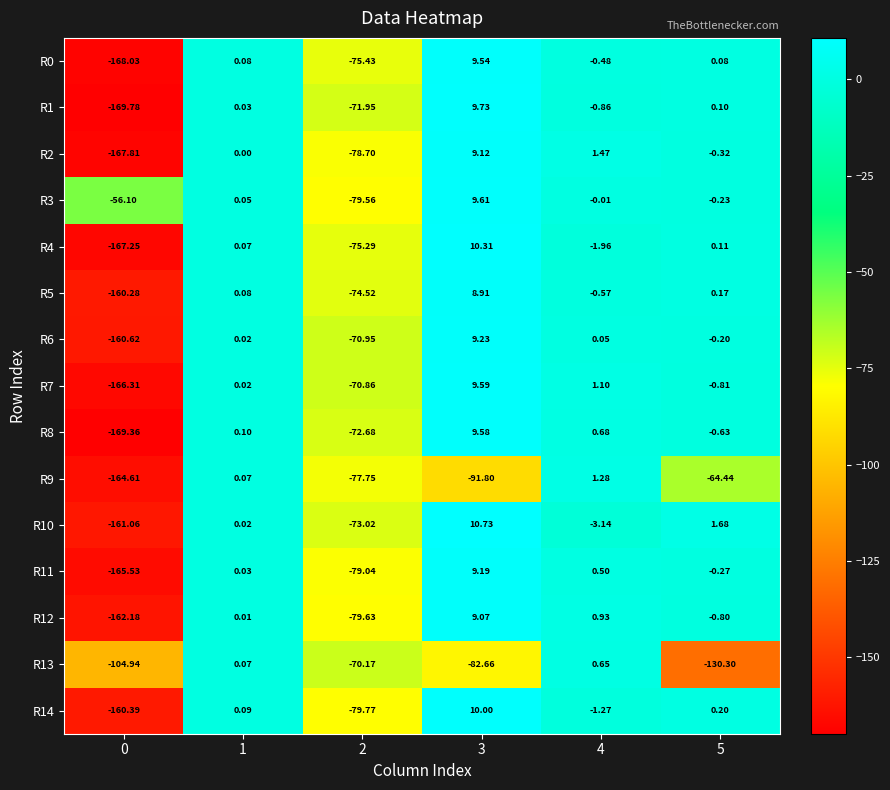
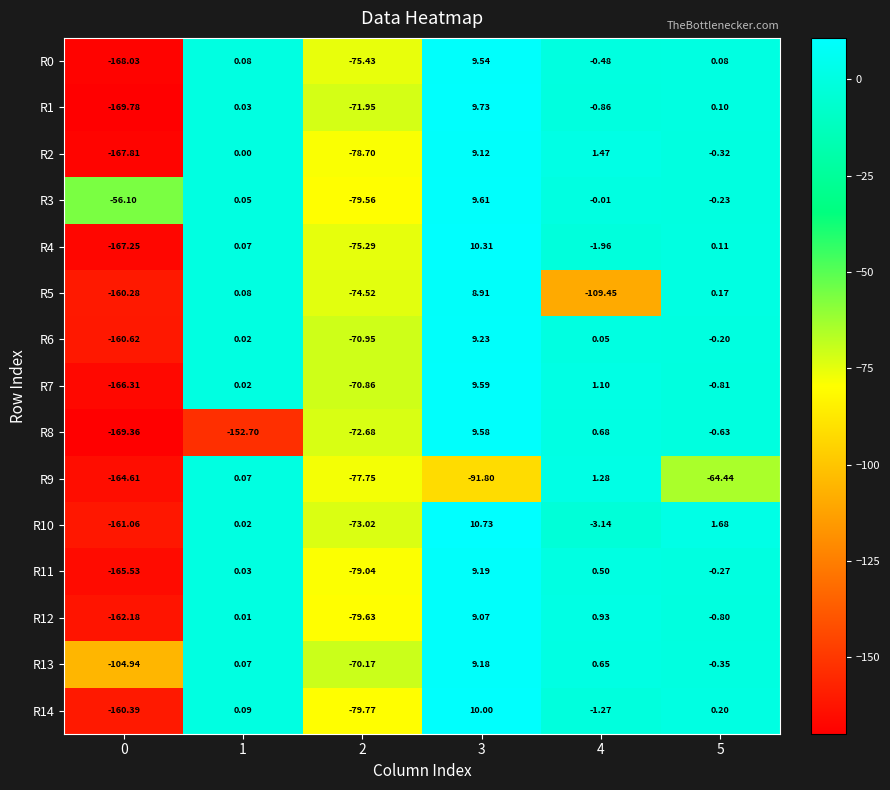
R5, 4: -0.57 -> -109.45
R8, 1: 0.10 -> -152.70
R13, 3: -82.66 -> 9.18
R13, 5: -130.30 -> -0.35
